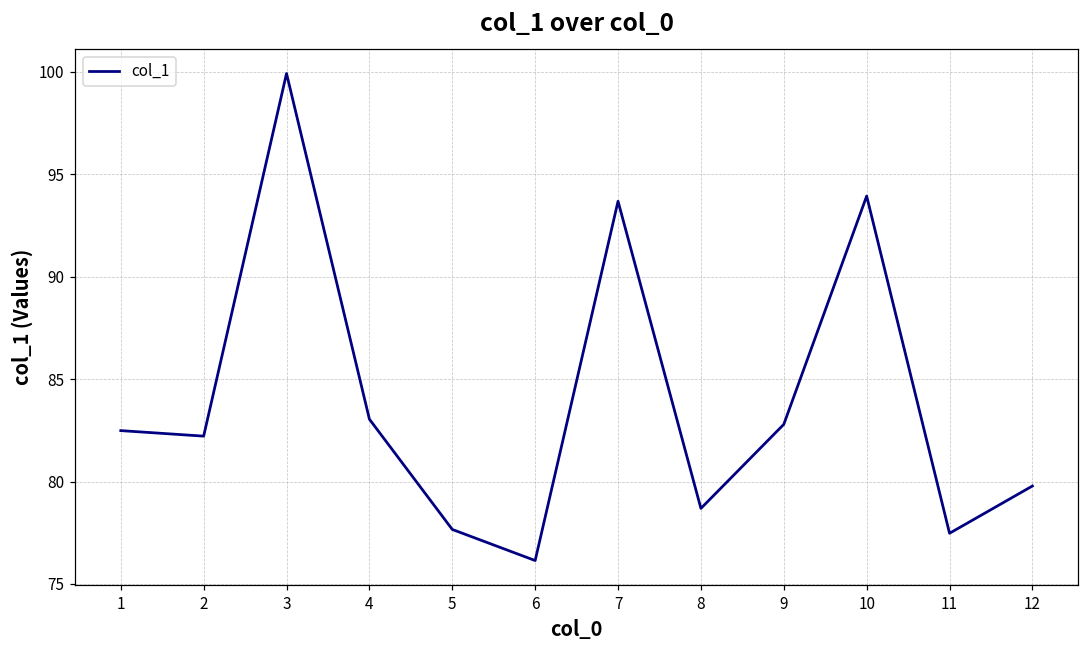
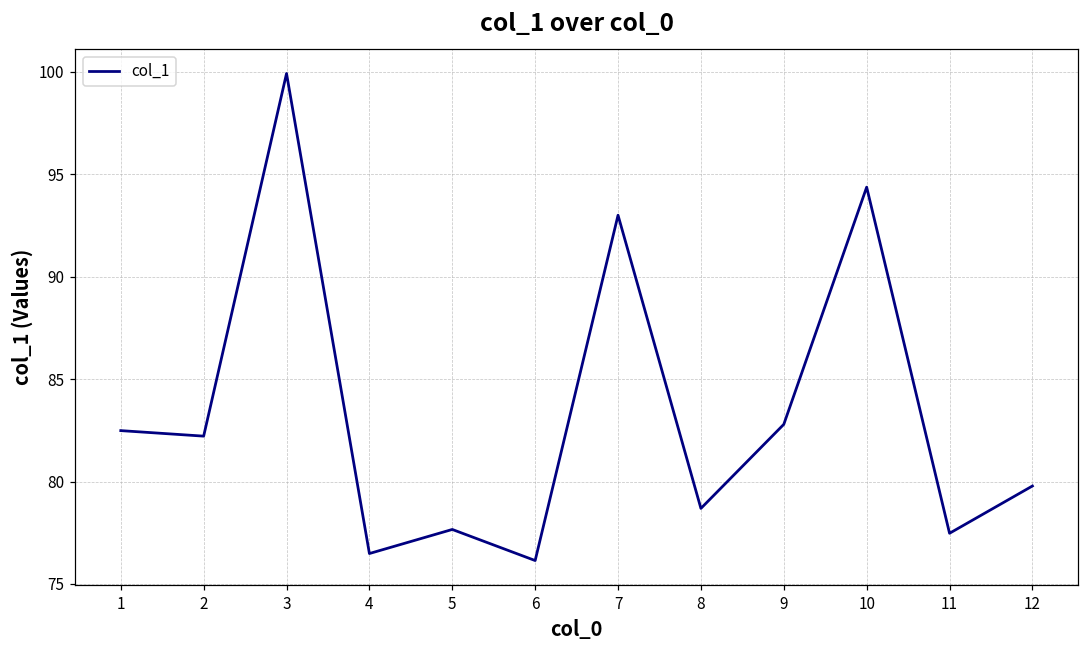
4: 83.0 -> 76.5
7: 93.7 -> 93.0
10: 93.9 -> 94.4
